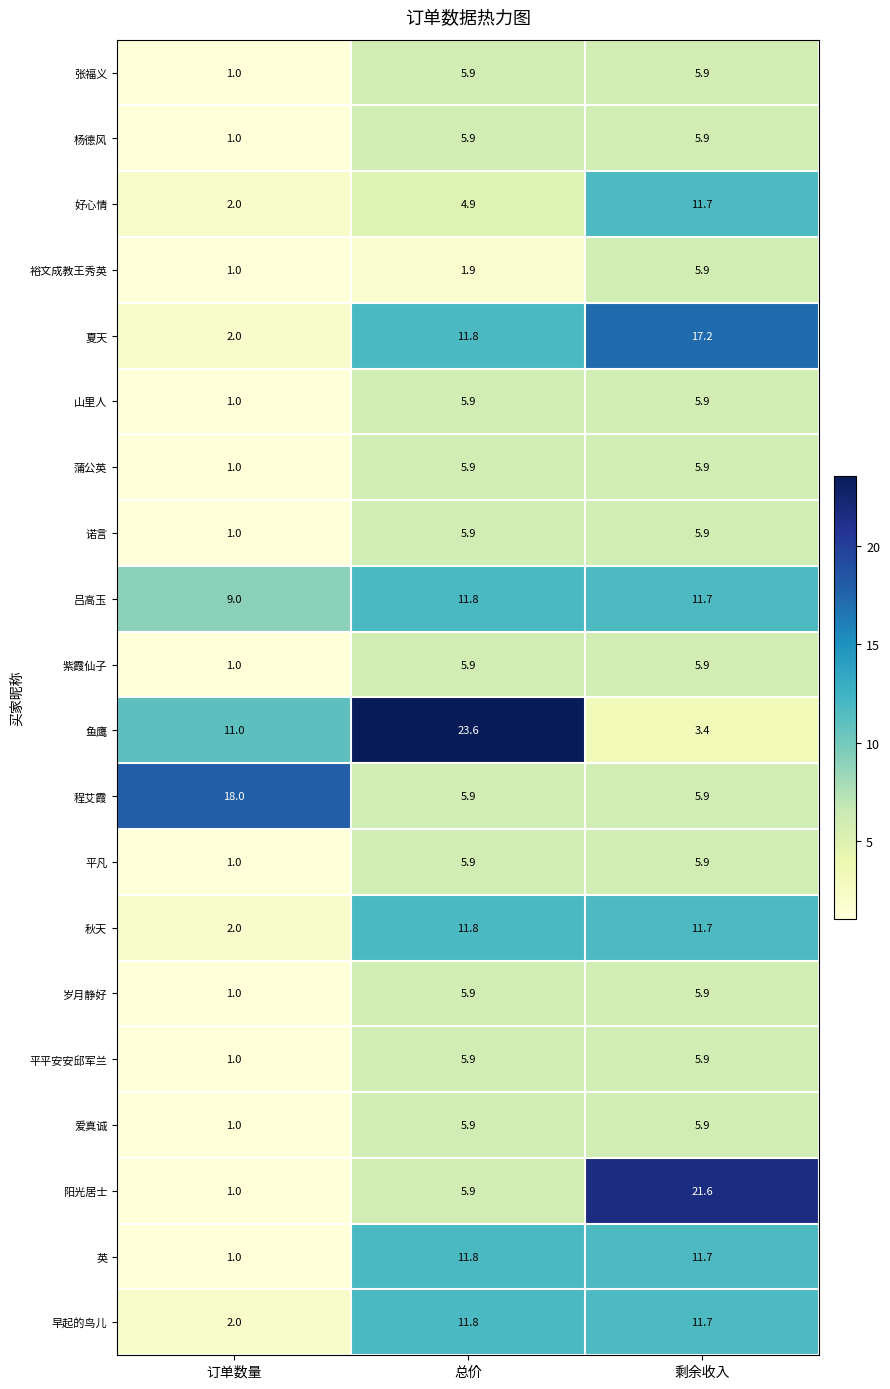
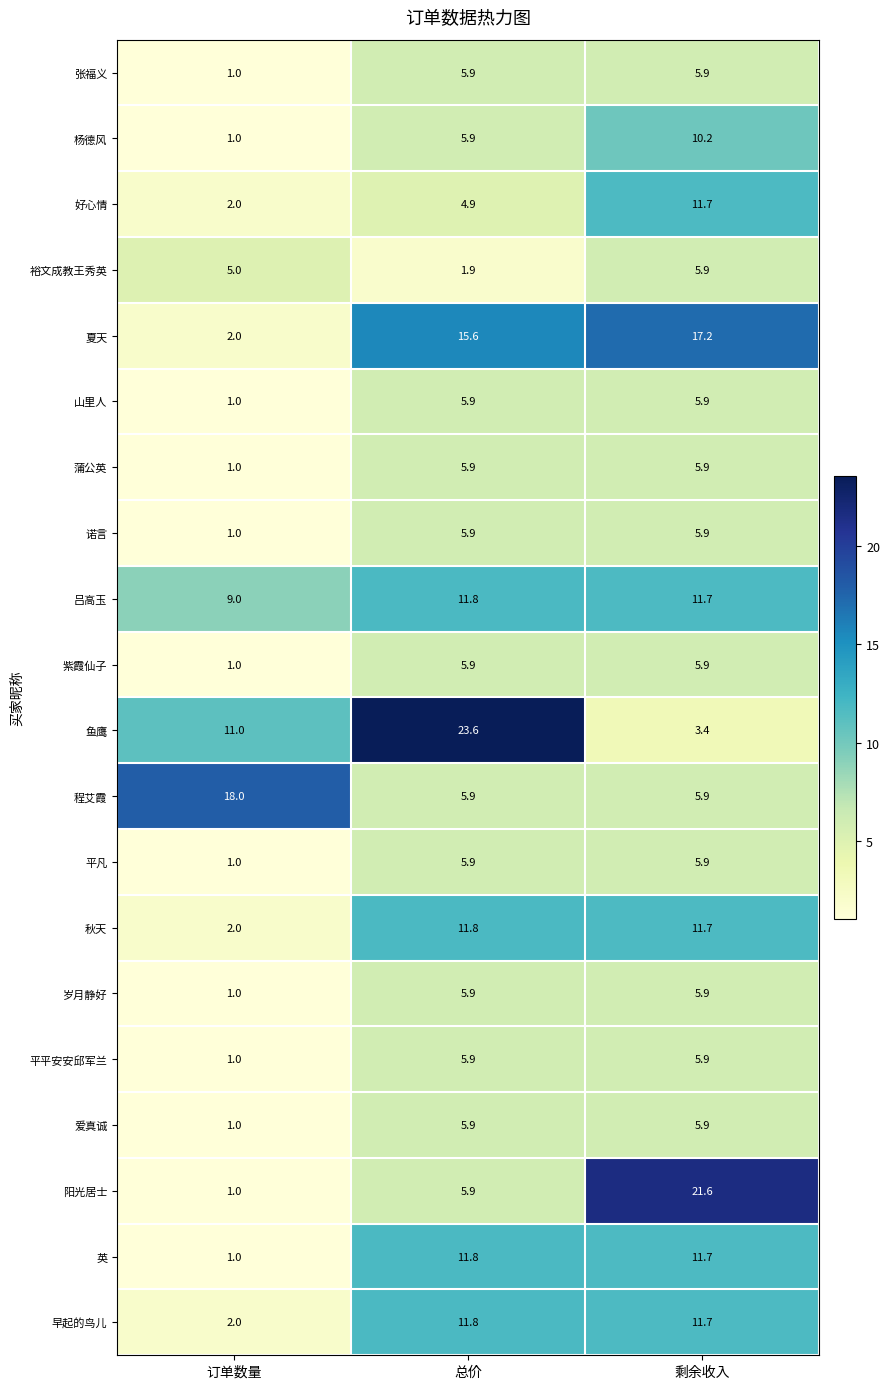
杨德风, 剩余收入: 5.9 -> 10.2
裕文成教王秀英, 订单数量: 1.0 -> 5.0
夏天, 总价: 11.8 -> 15.6
